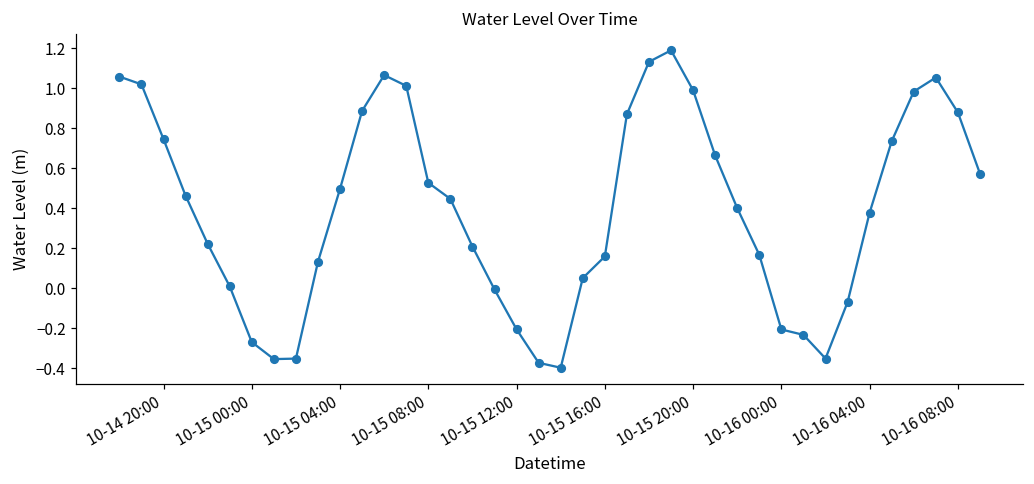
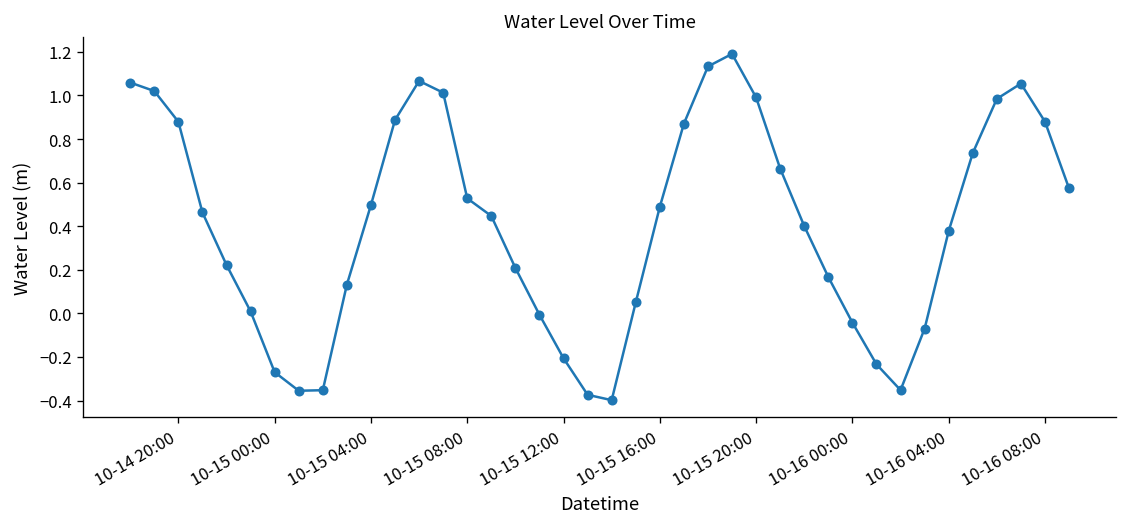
10-14 20:00: 0.75 -> 0.88
10-15 16:00: 0.16 -> 0.49
10-16 00:00: -0.21 -> -0.04
